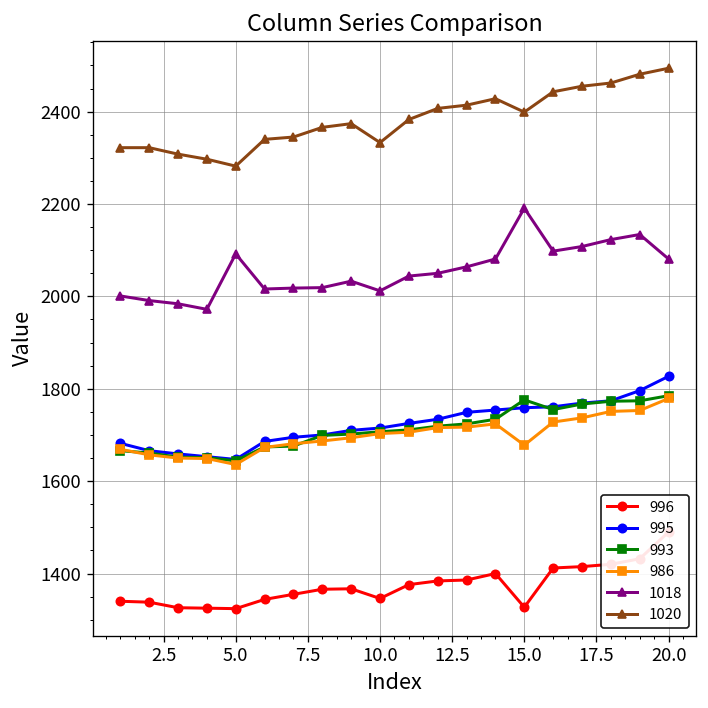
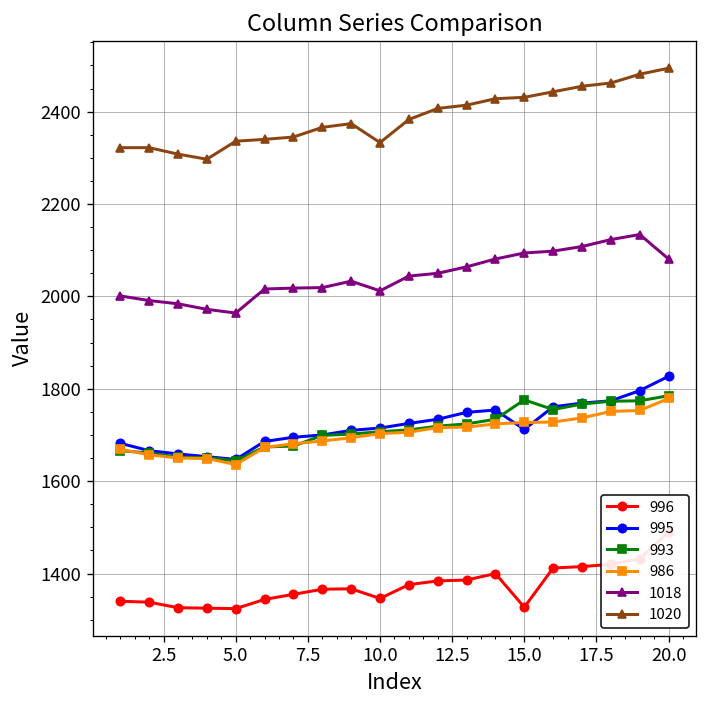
1018, 5.0: 2090 -> 1960
1020, 5.0: 2280 -> 2340
995, 15.0: 1760 -> 1710
986, 15.0: 1680 -> 1730
1018, 15.0: 2190 -> 2090
1020, 15.0: 2400 -> 2430
